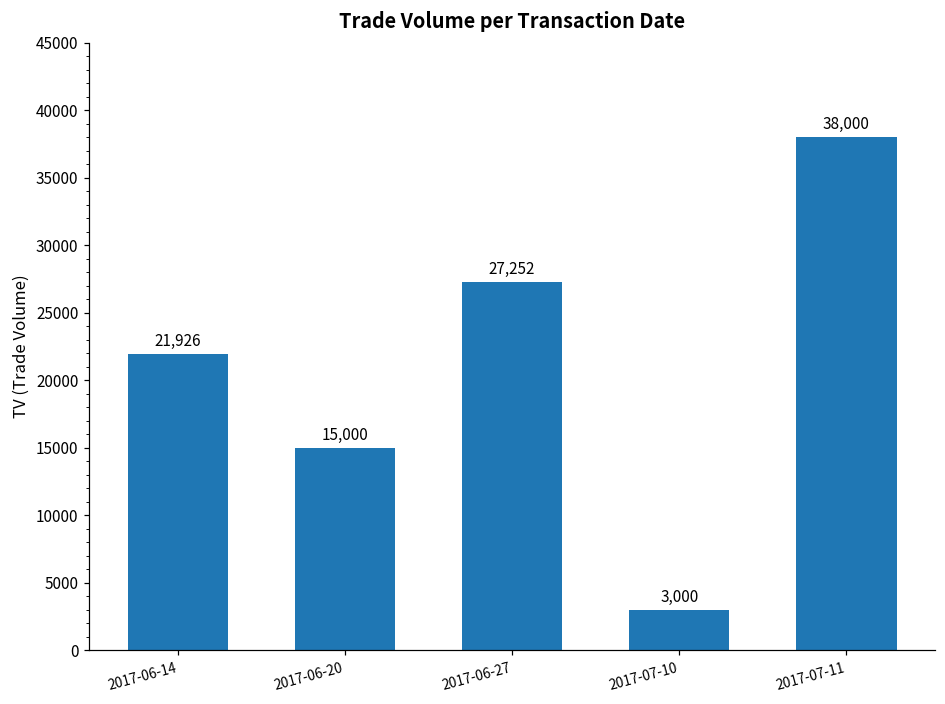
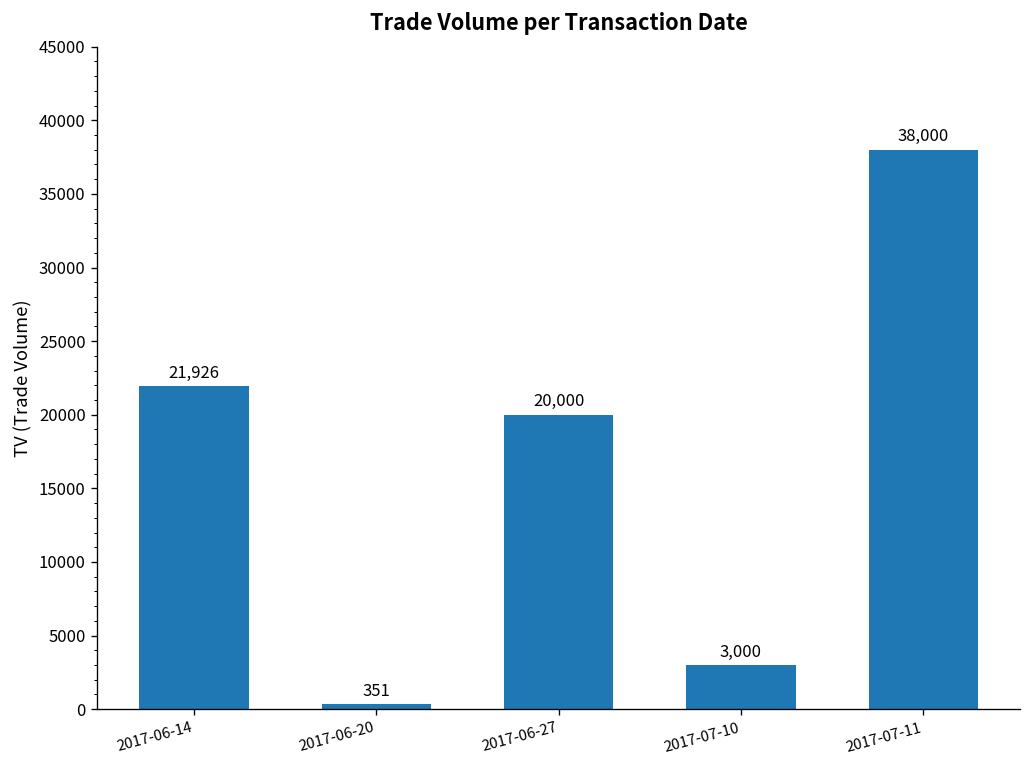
2017-06-20: 15,000 -> 351
2017-06-27: 27,252 -> 20,000
